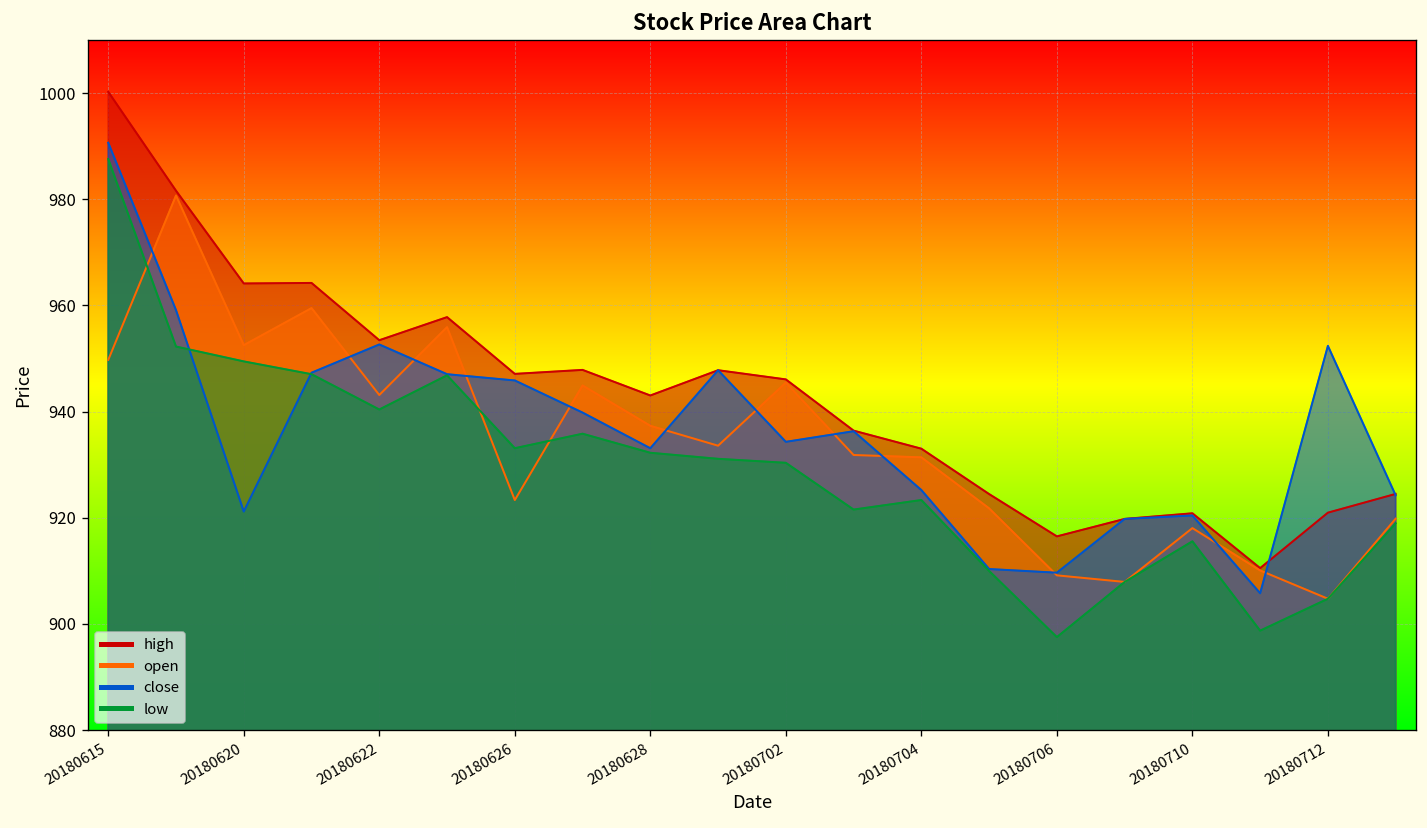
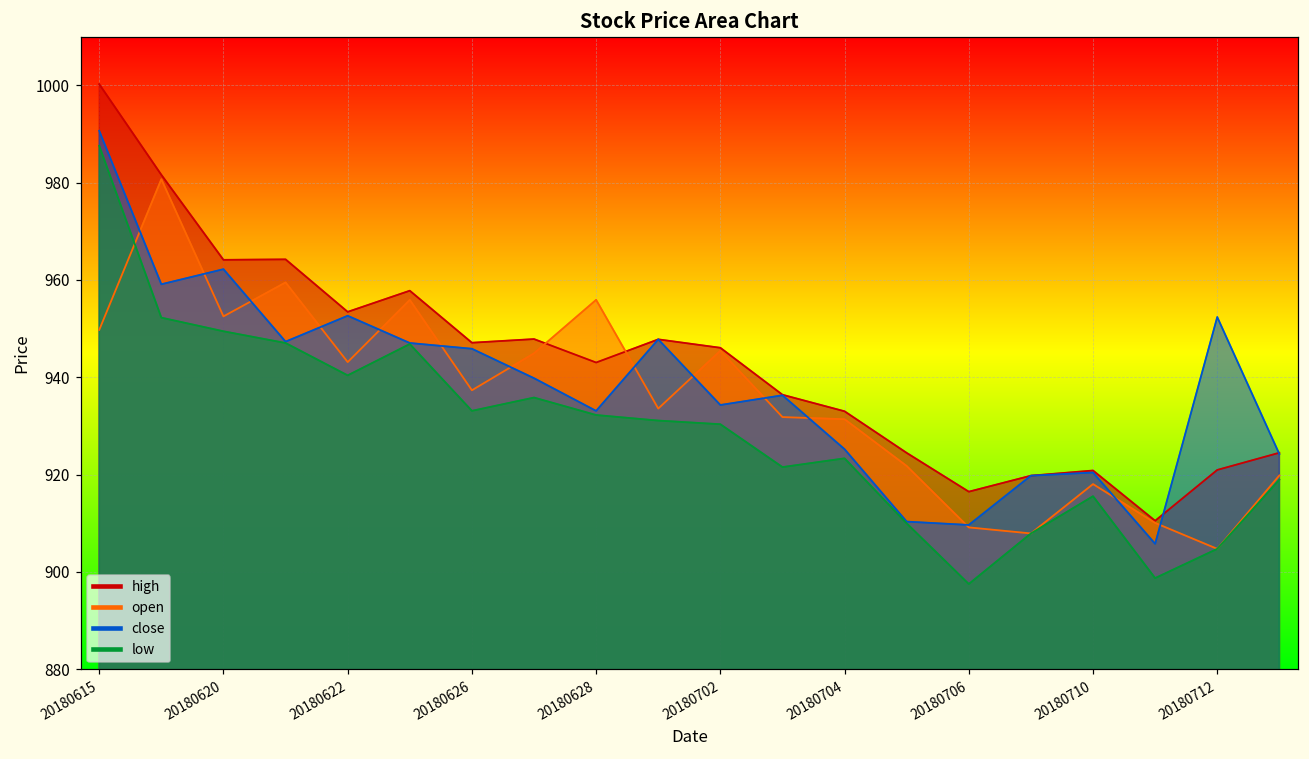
close, 20180620: 921 -> 962
open, 20180626: 923 -> 937
open, 20180628: 937 -> 956
